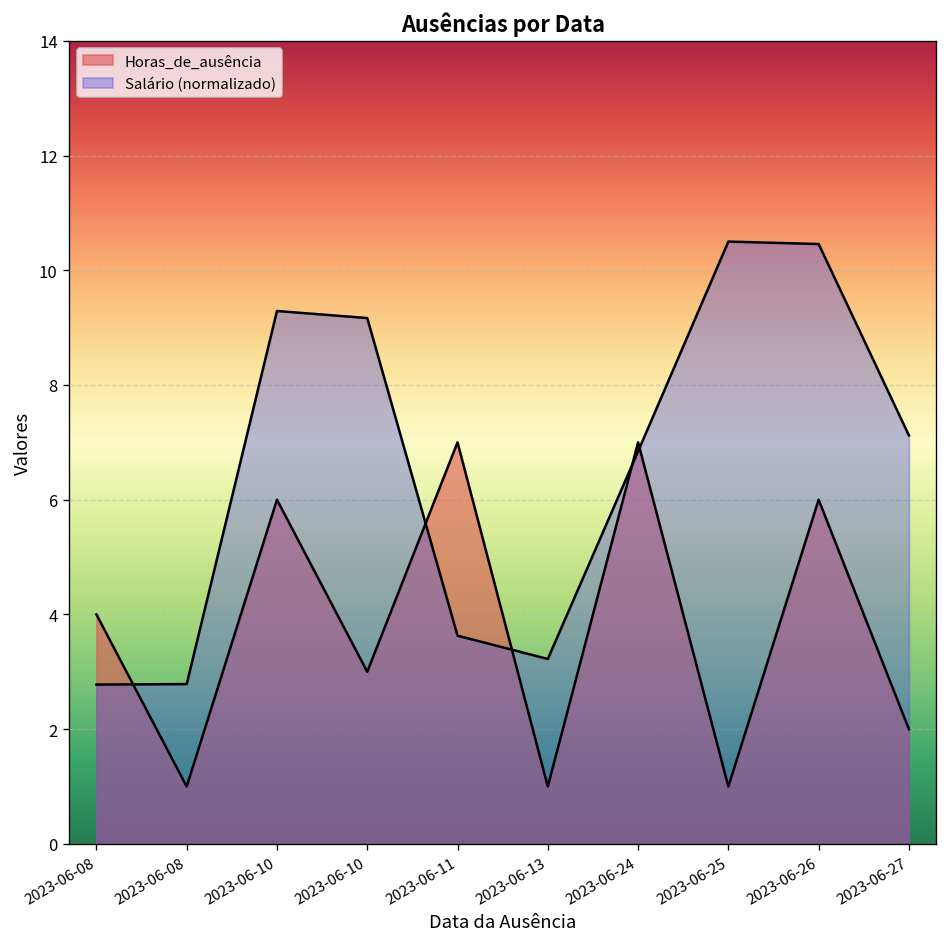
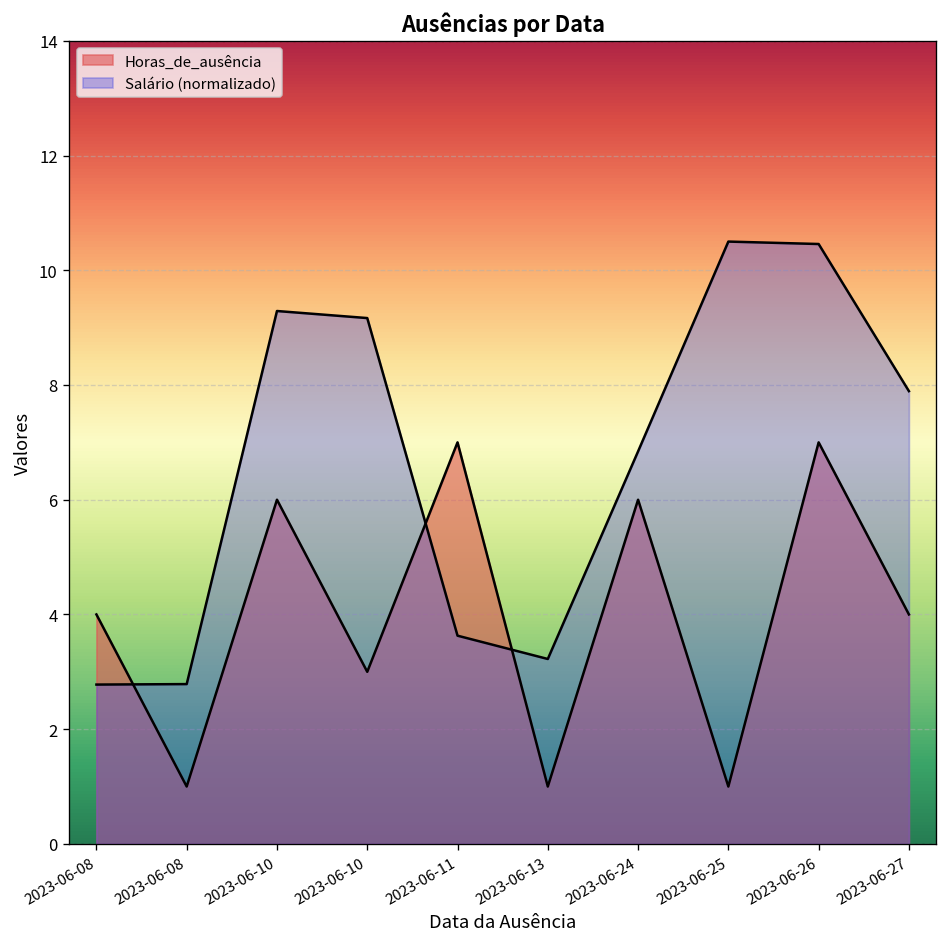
Horas_de_ausência, 2023-06-24: 7 -> 6
Horas_de_ausência, 2023-06-26: 6 -> 7
Horas_de_ausência, 2023-06-27: 2 -> 4
Salário (normalizado), 2023-06-27: 7.1 -> 7.9
